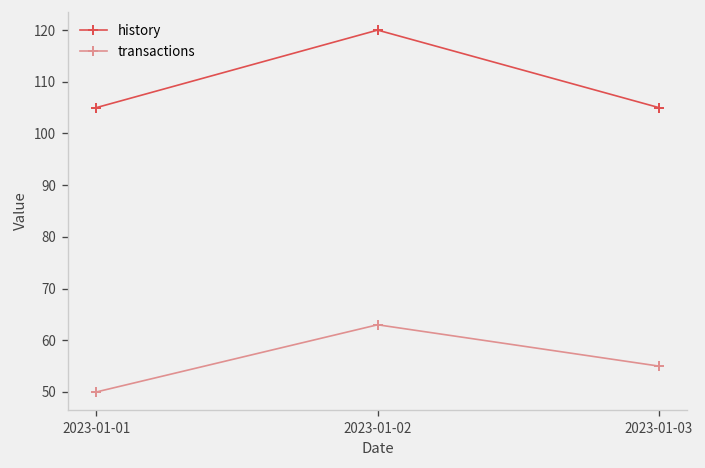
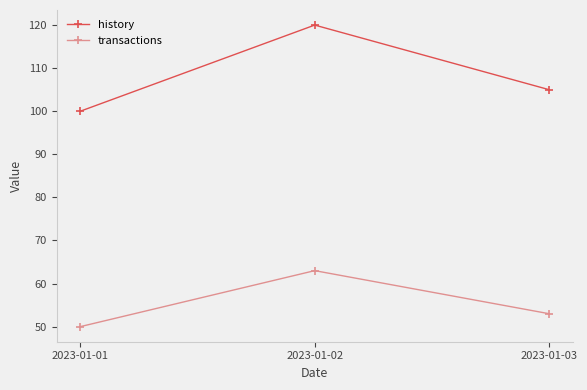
history, 2023-01-01: 105 -> 100
transactions, 2023-01-03: 55 -> 53
